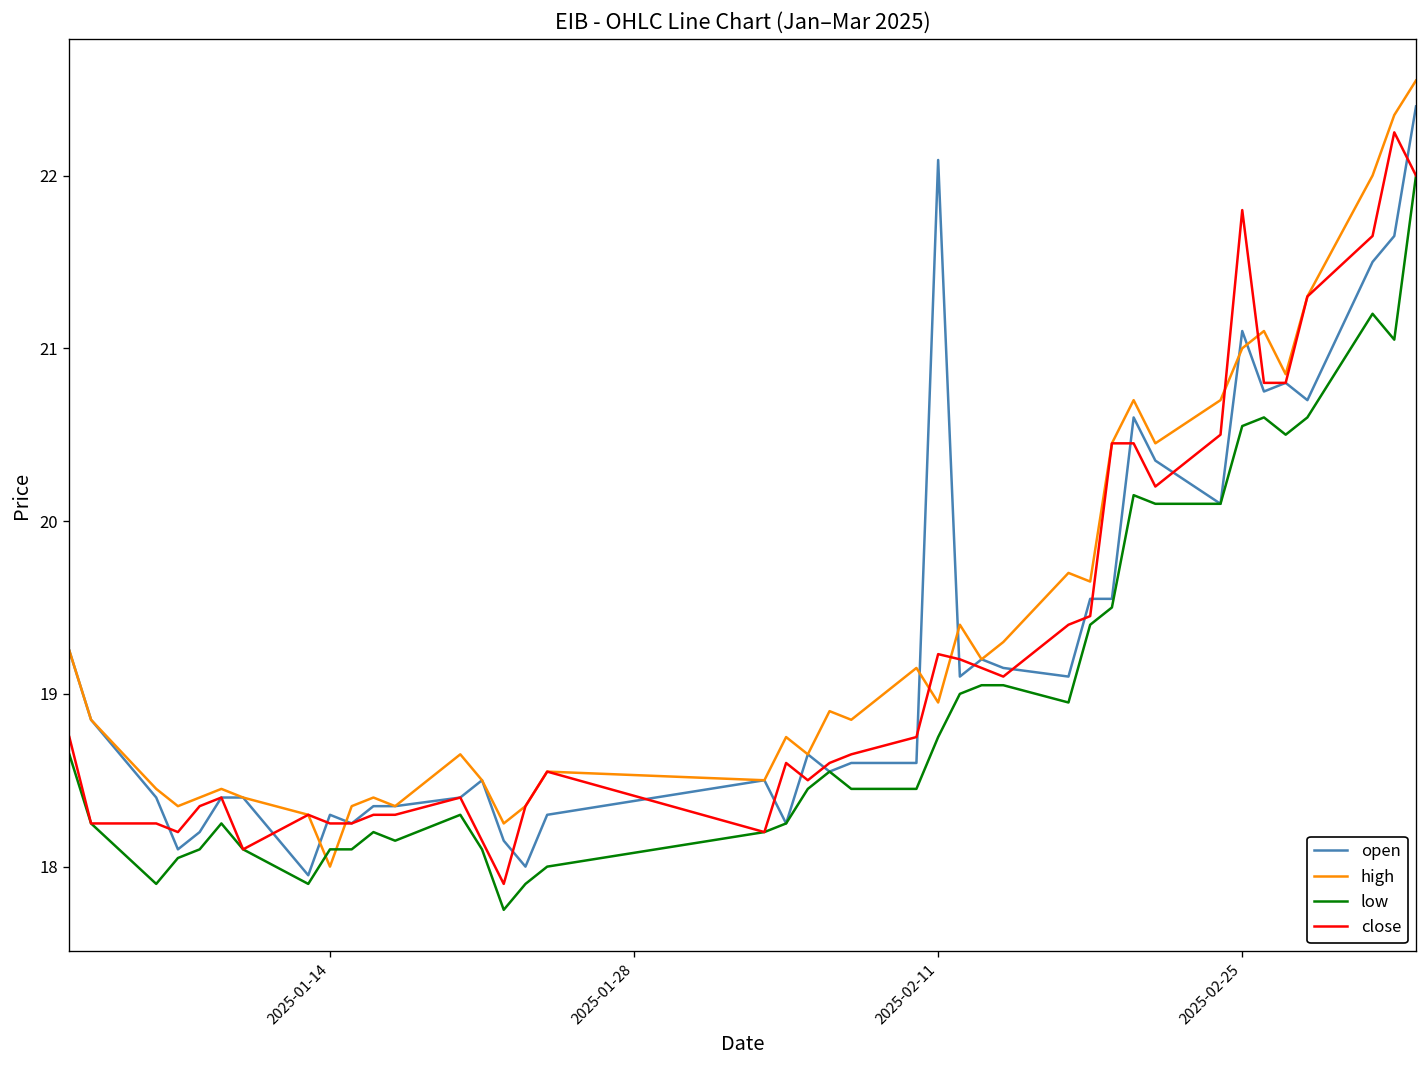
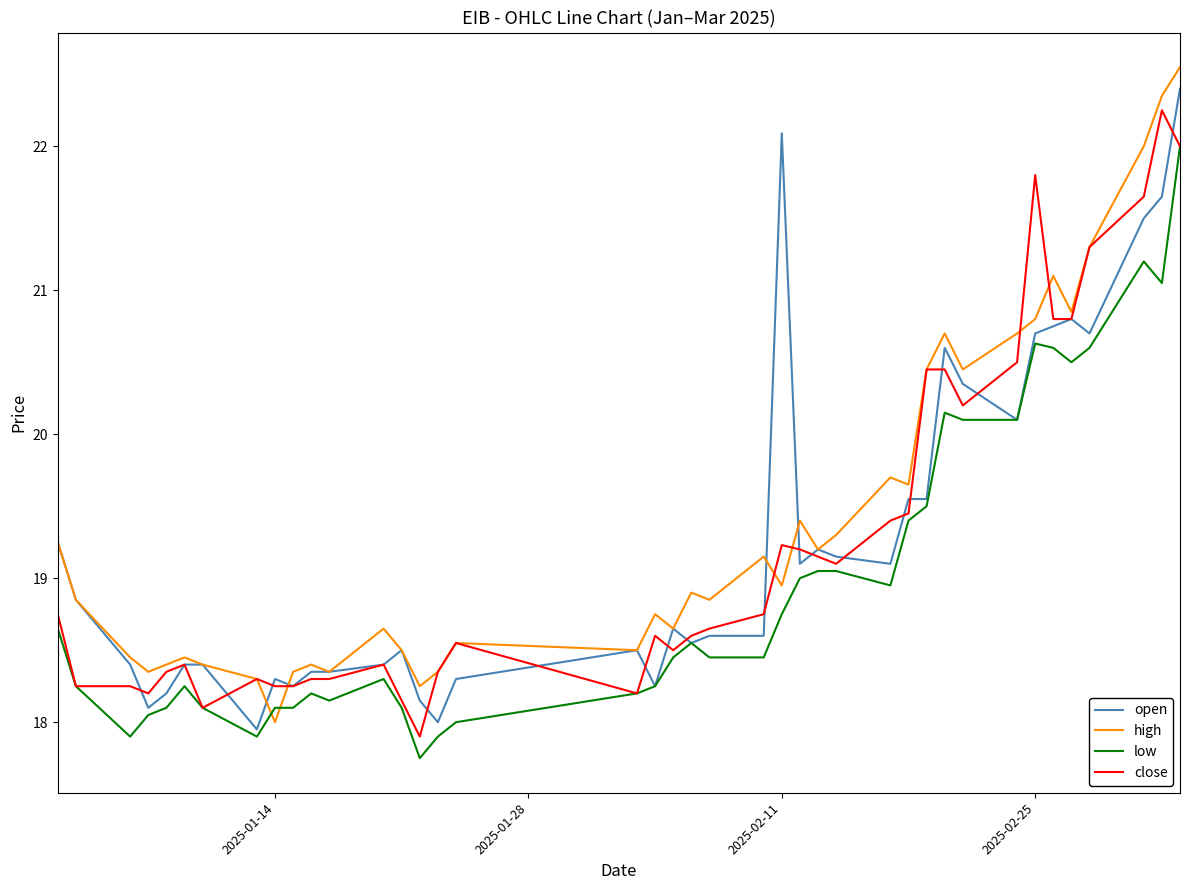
open, 2025-02-25: 21.1 -> 20.7
high, 2025-02-25: 21.0 -> 20.8
low, 2025-02-25: 20.55 -> 20.63
